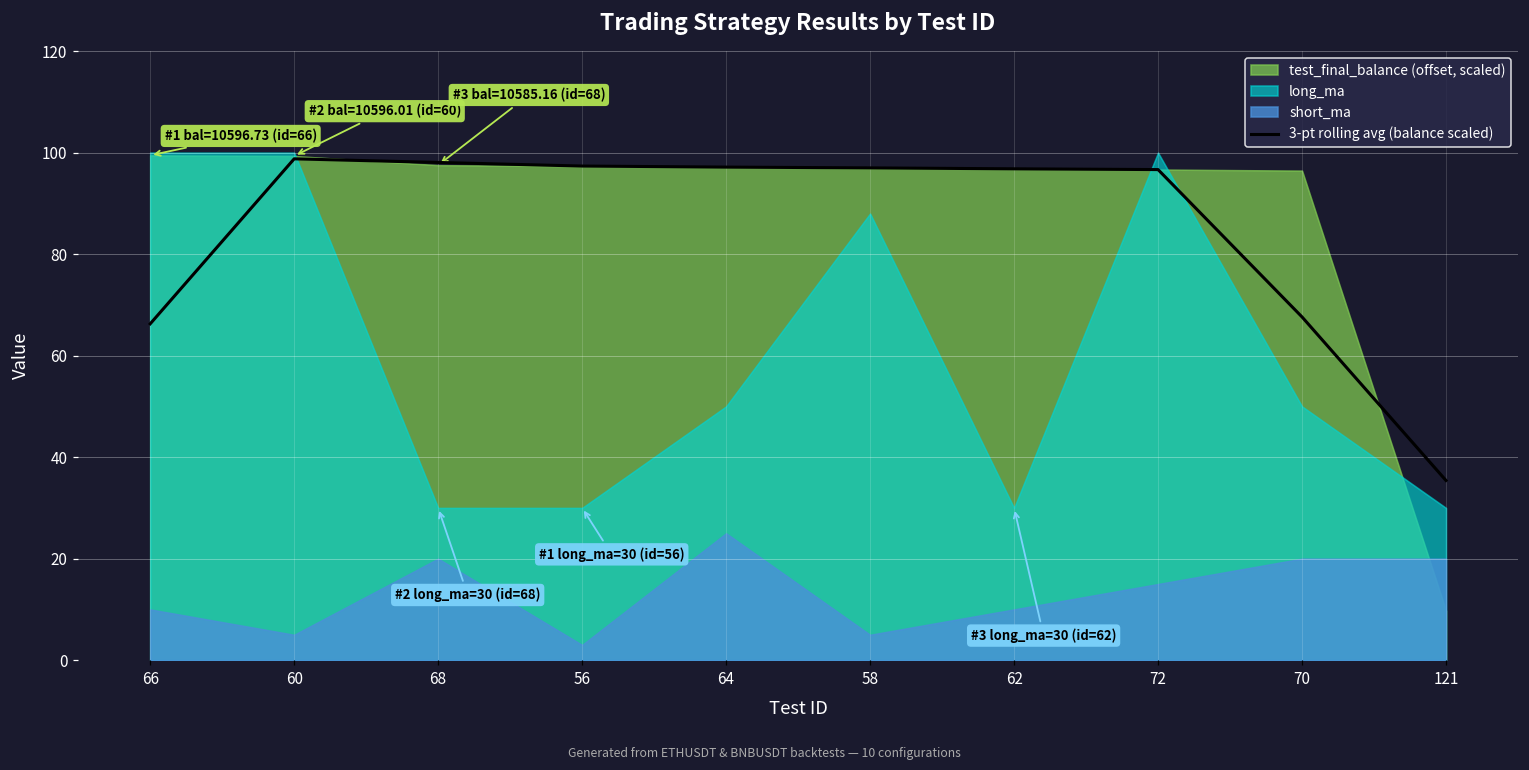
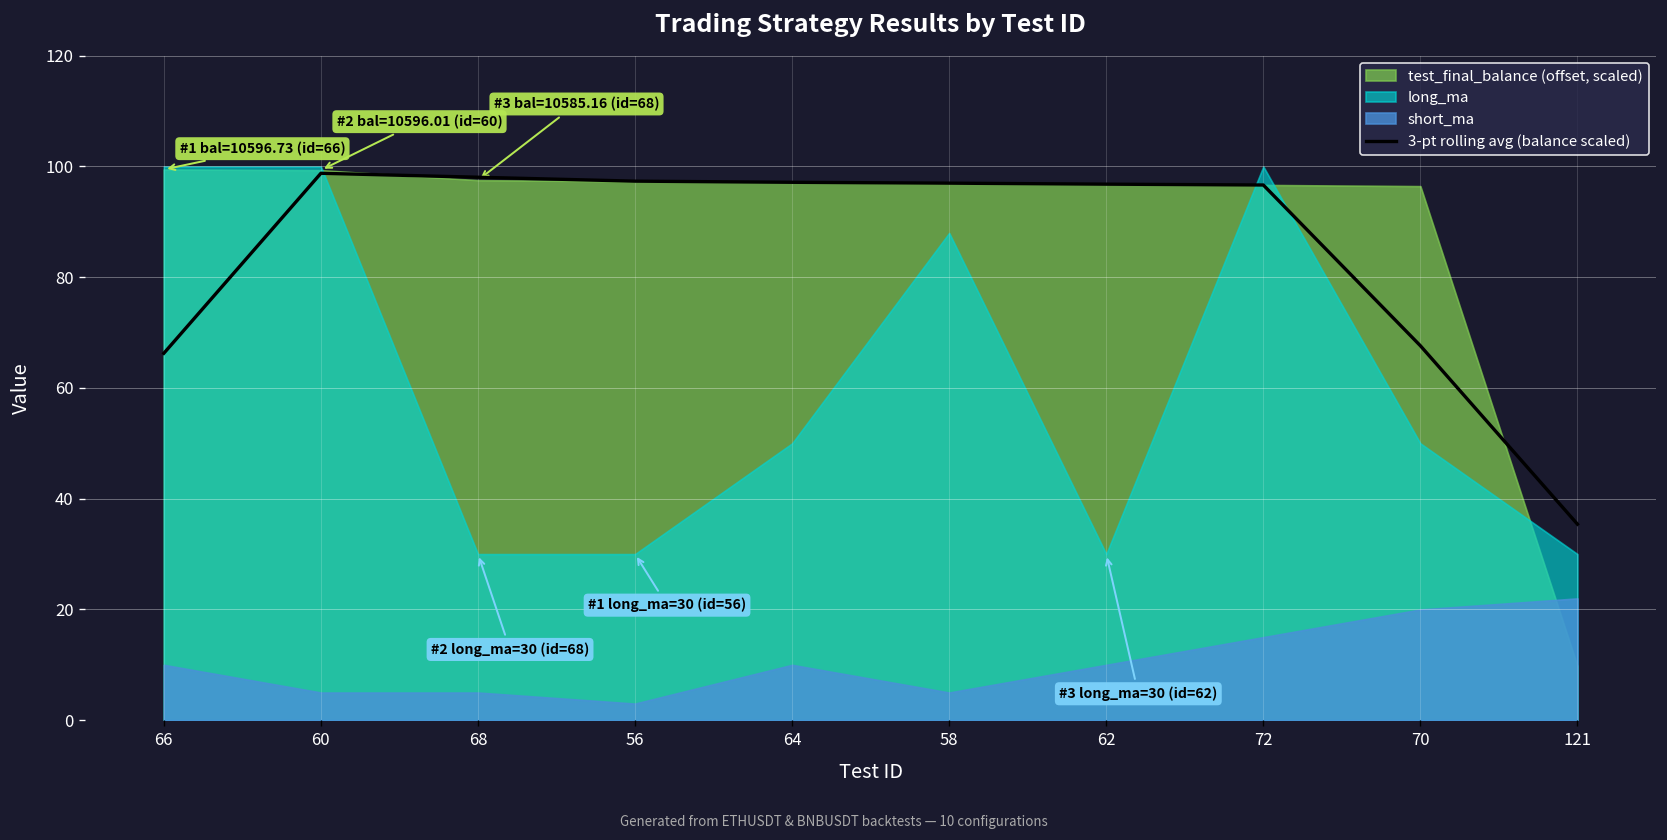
short_ma, 68: 20 -> 5
short_ma, 64: 25 -> 10
short_ma, 121: 20 -> 22
